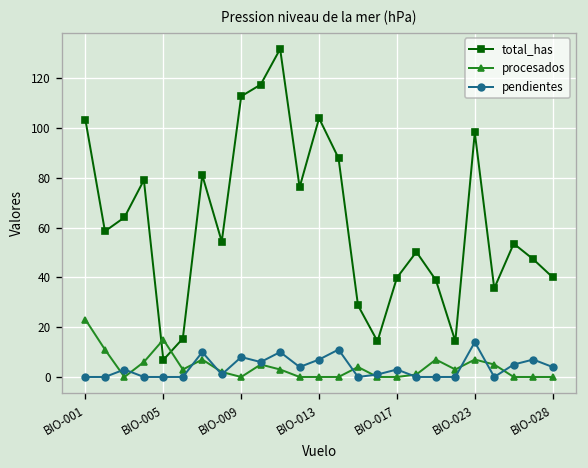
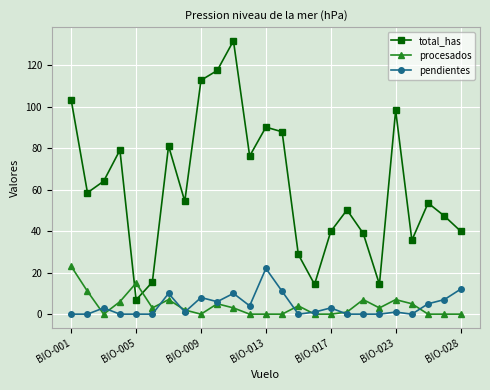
total_has, BIO-013: 104 -> 90
pendientes, BIO-013: 7 -> 22
pendientes, BIO-023: 14 -> 1
pendientes, BIO-028: 4 -> 12
